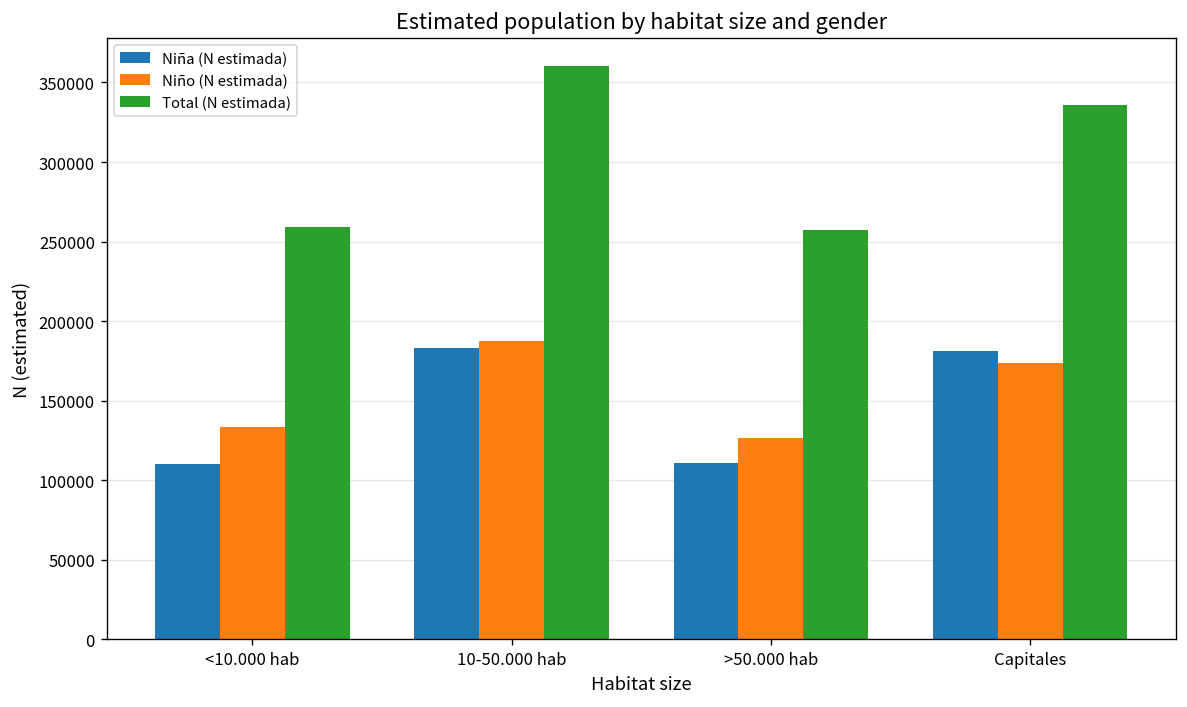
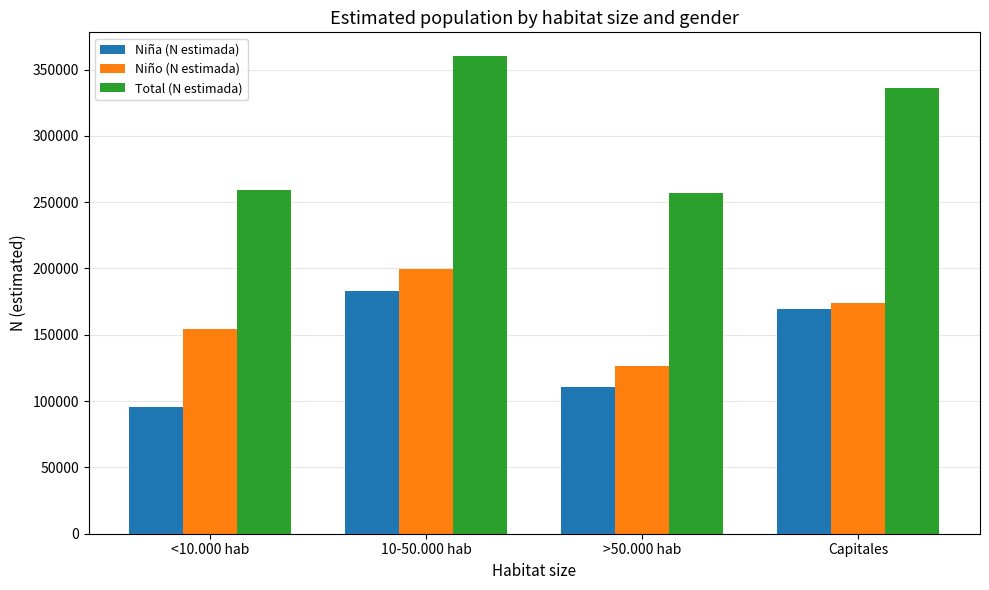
Niña (N estimada), <10.000 hab: 110000 -> 95000
Niño (N estimada), <10.000 hab: 134000 -> 154000
Niño (N estimada), 10-50.000 hab: 188000 -> 199000
Niña (N estimada), Capitales: 181000 -> 170000
